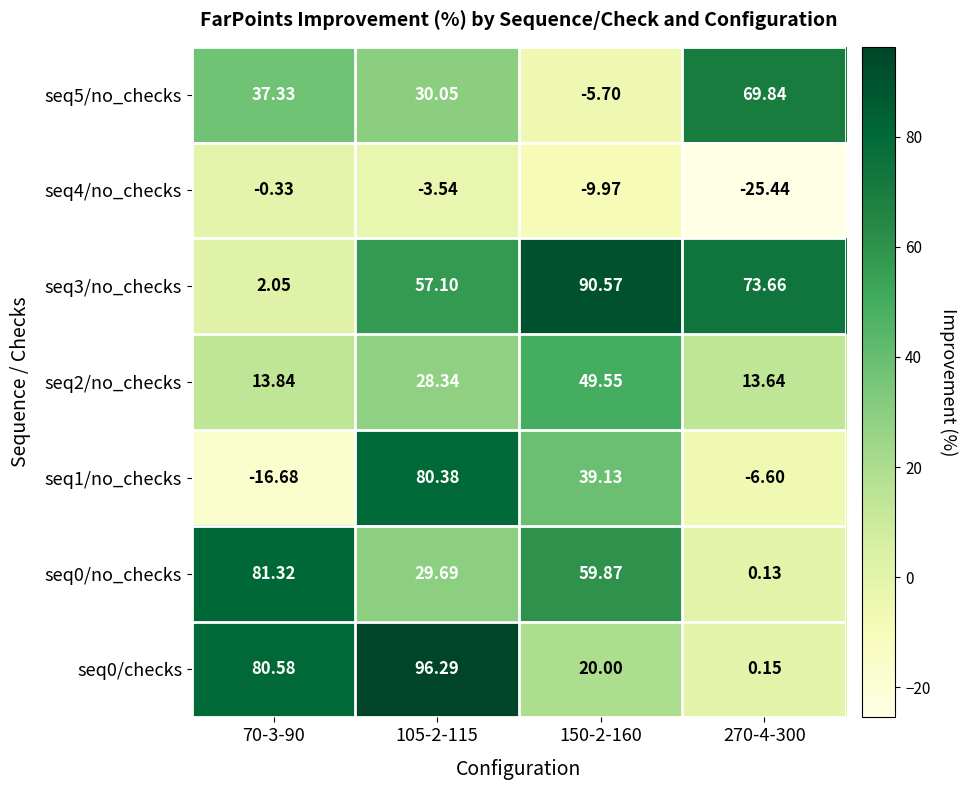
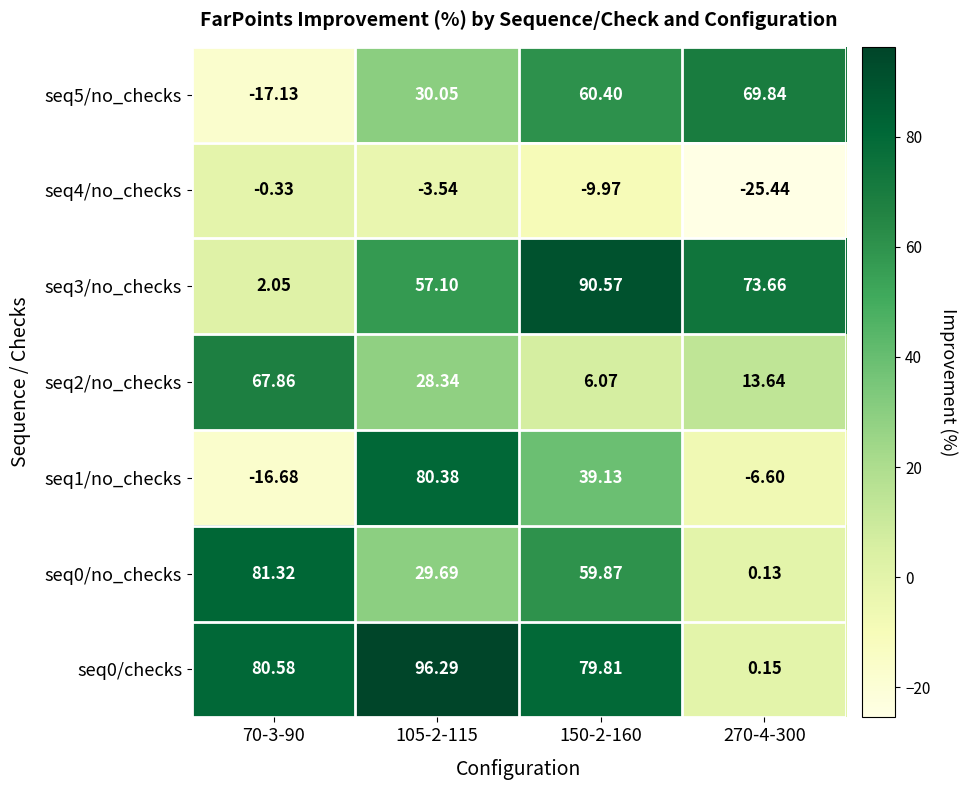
seq5/no_checks, 70-3-90: 37.33 -> -17.13
seq5/no_checks, 150-2-160: -5.70 -> 60.40
seq2/no_checks, 70-3-90: 13.84 -> 67.86
seq2/no_checks, 150-2-160: 49.55 -> 6.07
seq0/checks, 150-2-160: 20.00 -> 79.81
